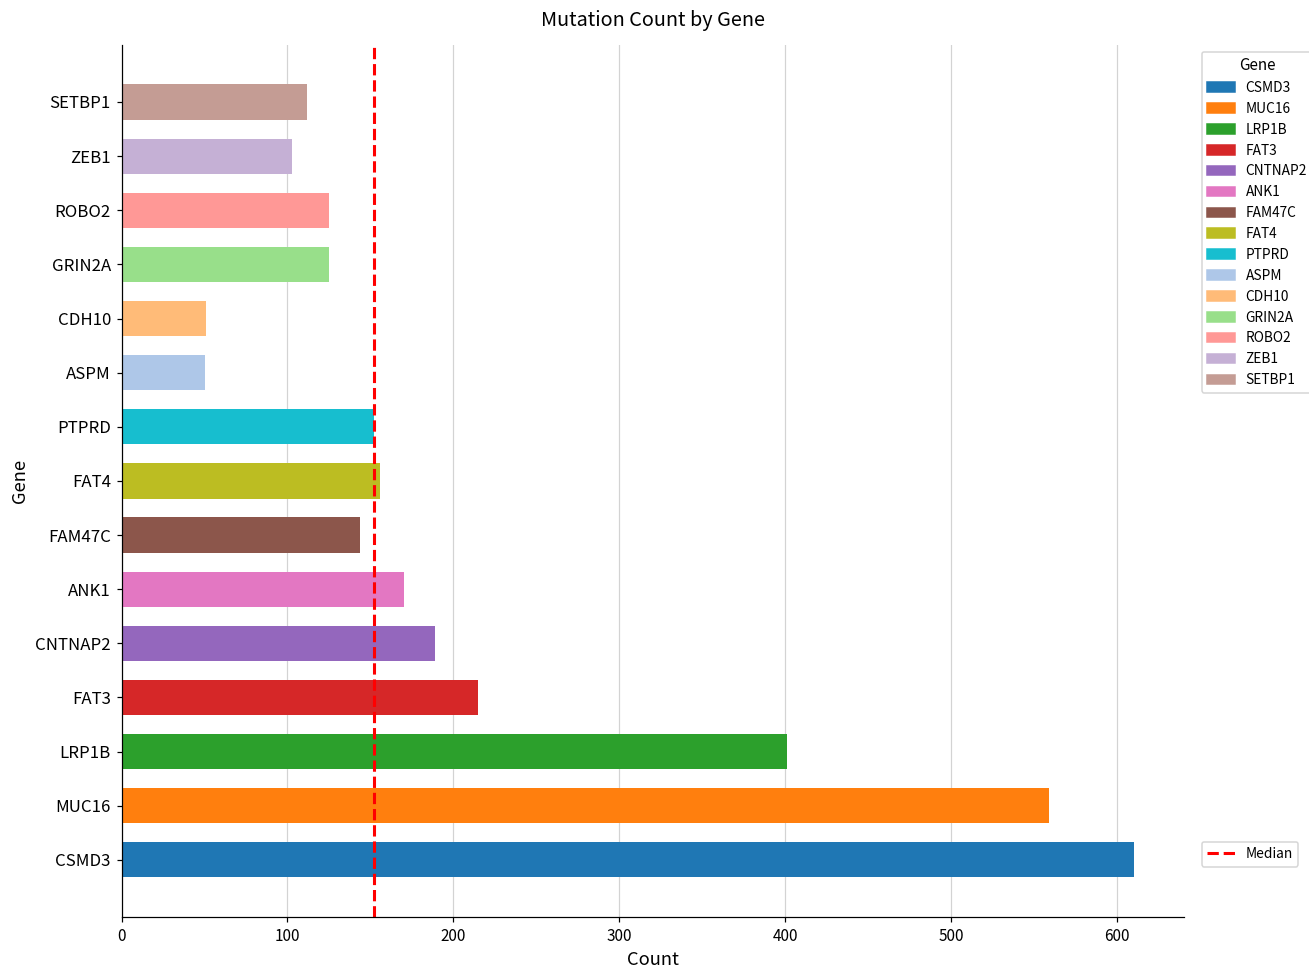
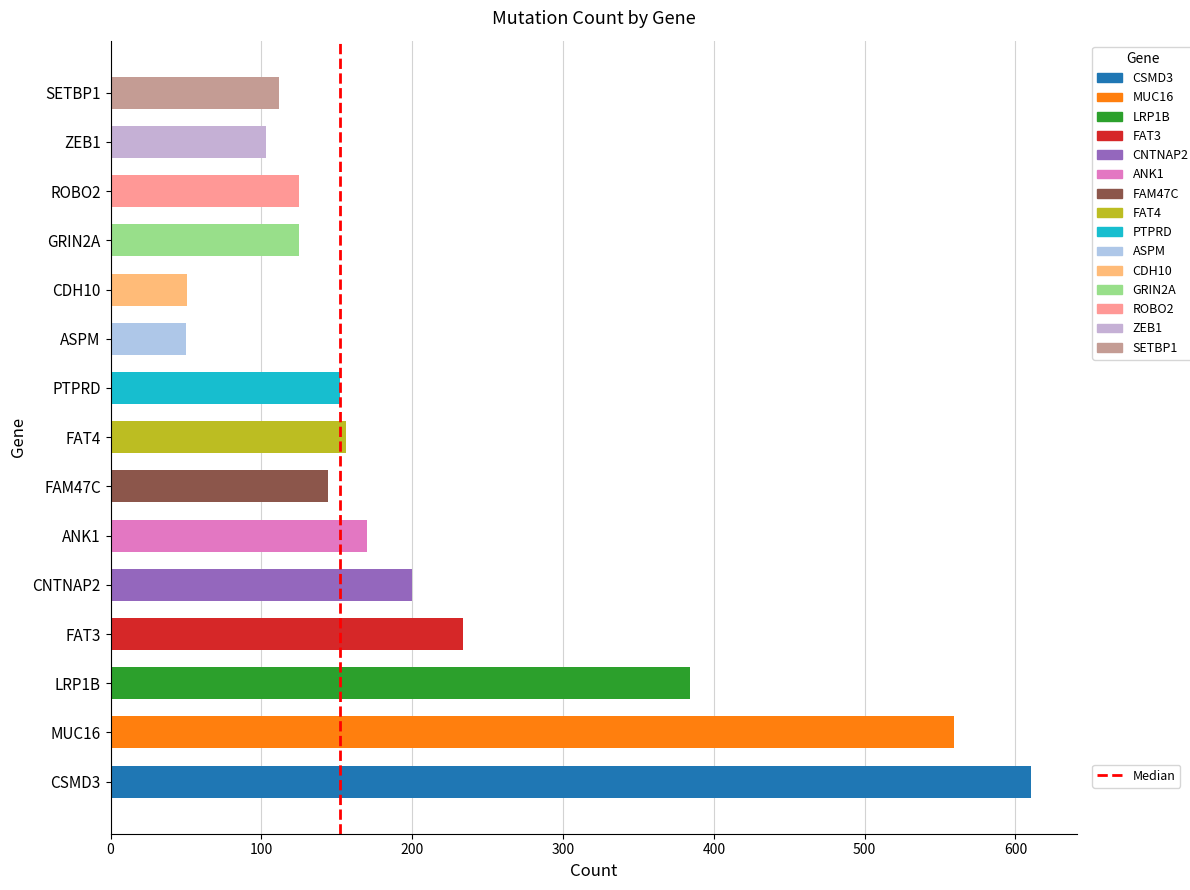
CNTNAP2: 189 -> 200
FAT3: 215 -> 234
LRP1B: 401 -> 384
